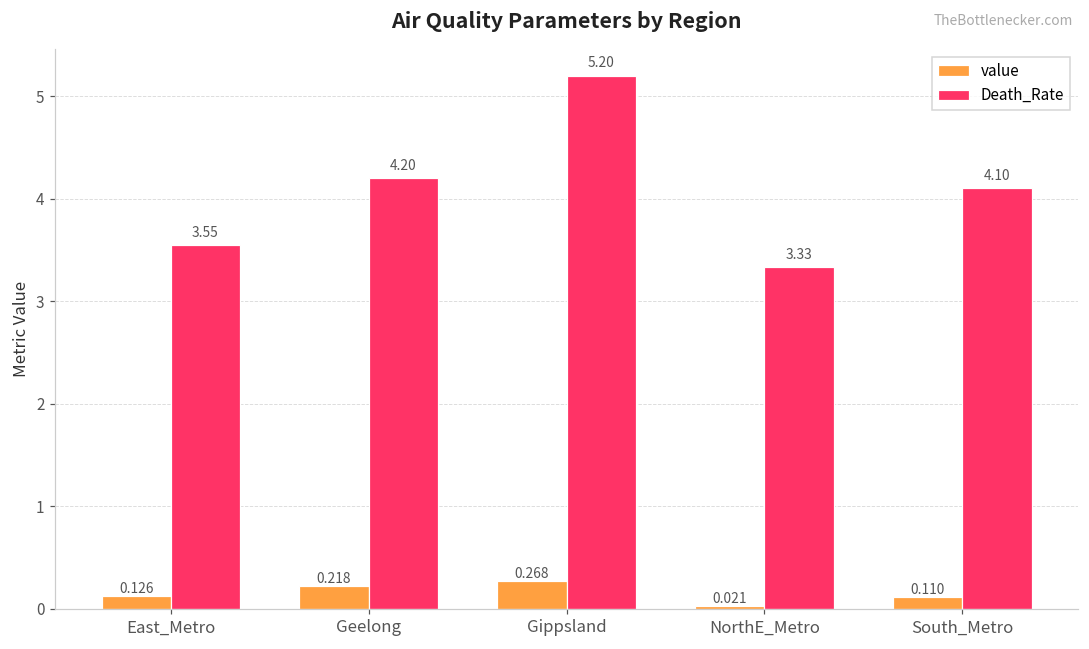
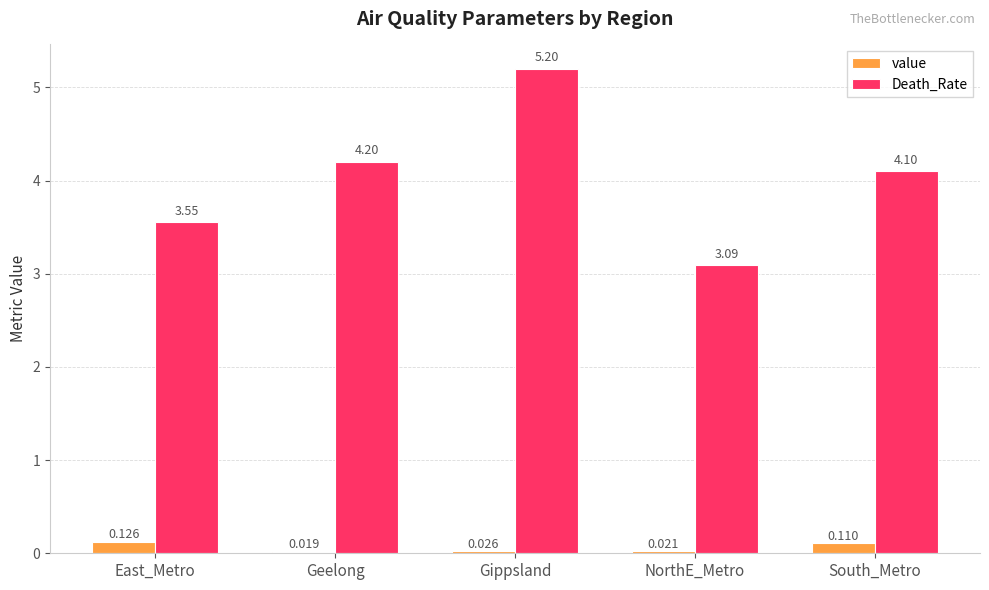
value, Geelong: 0.218 -> 0.019
value, Gippsland: 0.268 -> 0.026
Death_Rate, NorthE_Metro: 3.33 -> 3.09
